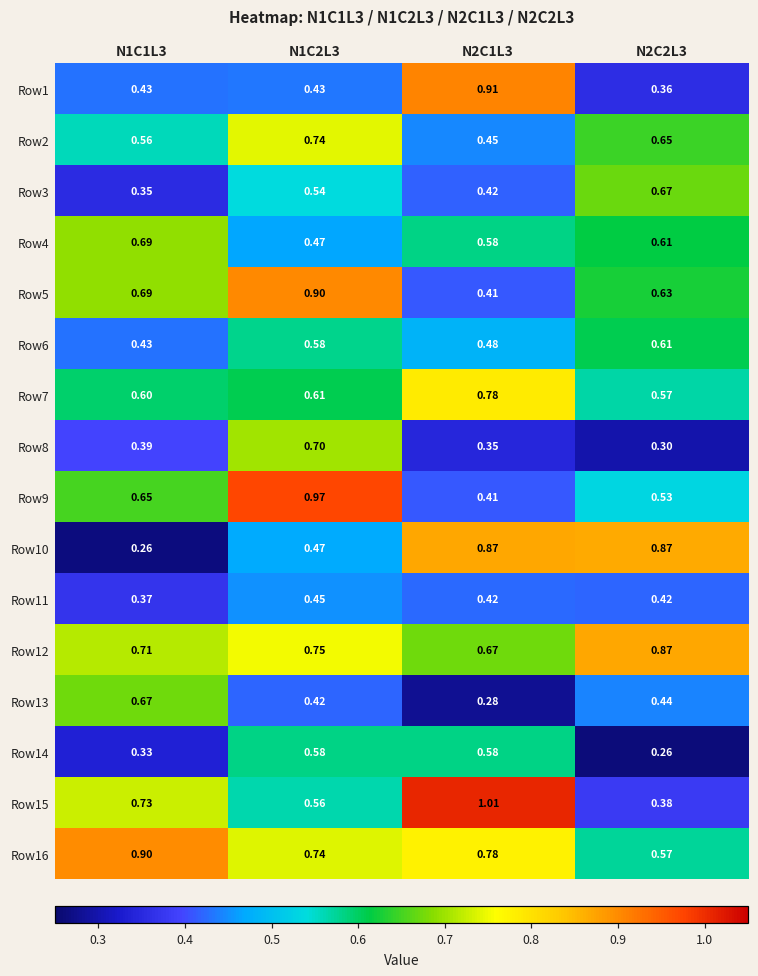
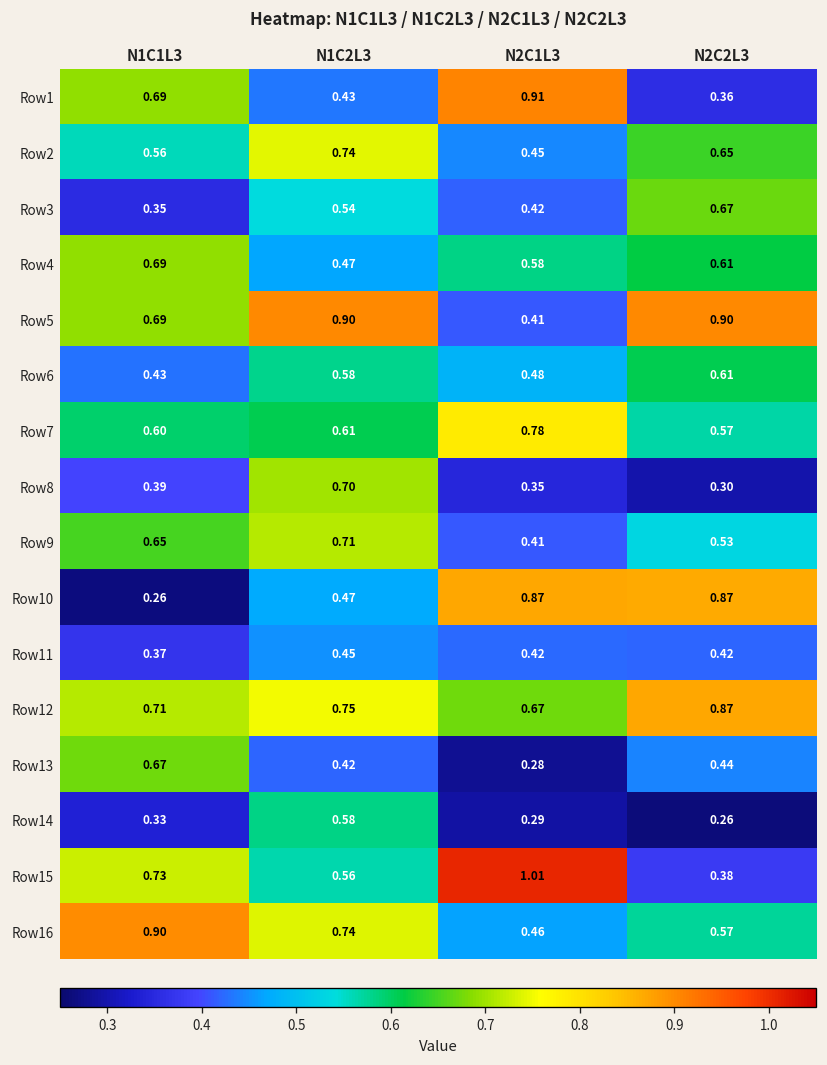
Row1, N1C1L3: 0.43 -> 0.69
Row5, N2C2L3: 0.63 -> 0.90
Row9, N1C2L3: 0.97 -> 0.71
Row14, N2C1L3: 0.58 -> 0.29
Row16, N2C1L3: 0.78 -> 0.46
